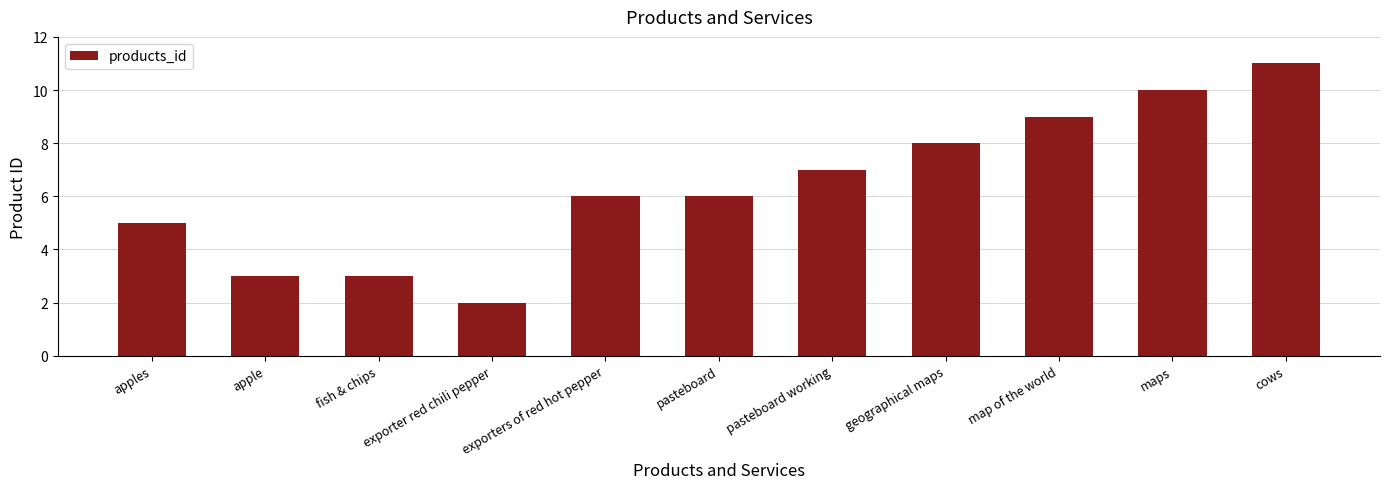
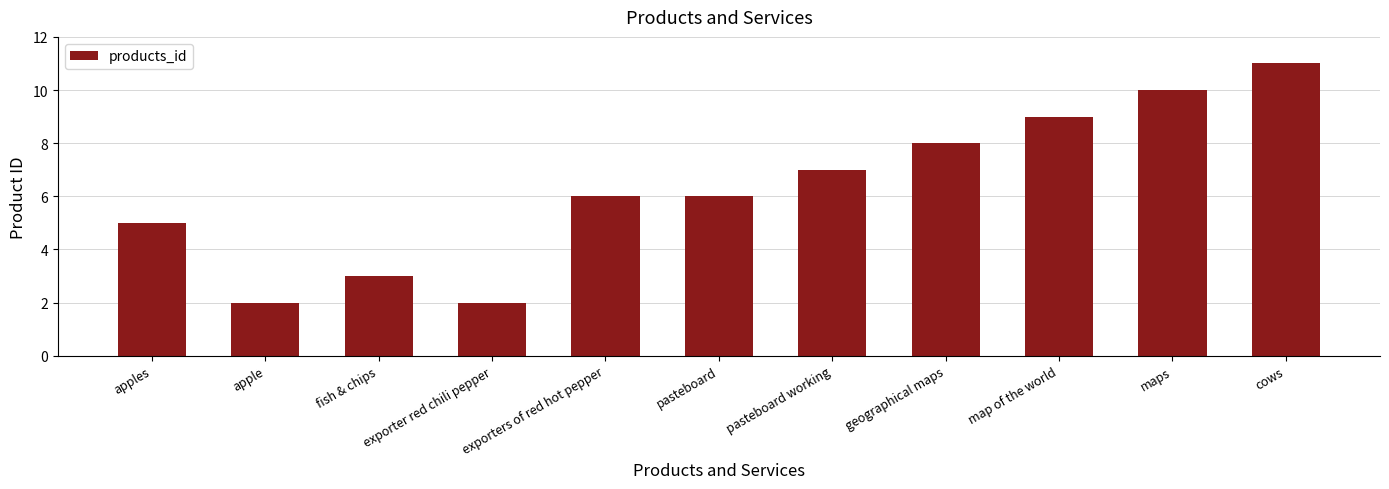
apple: 3 -> 2
